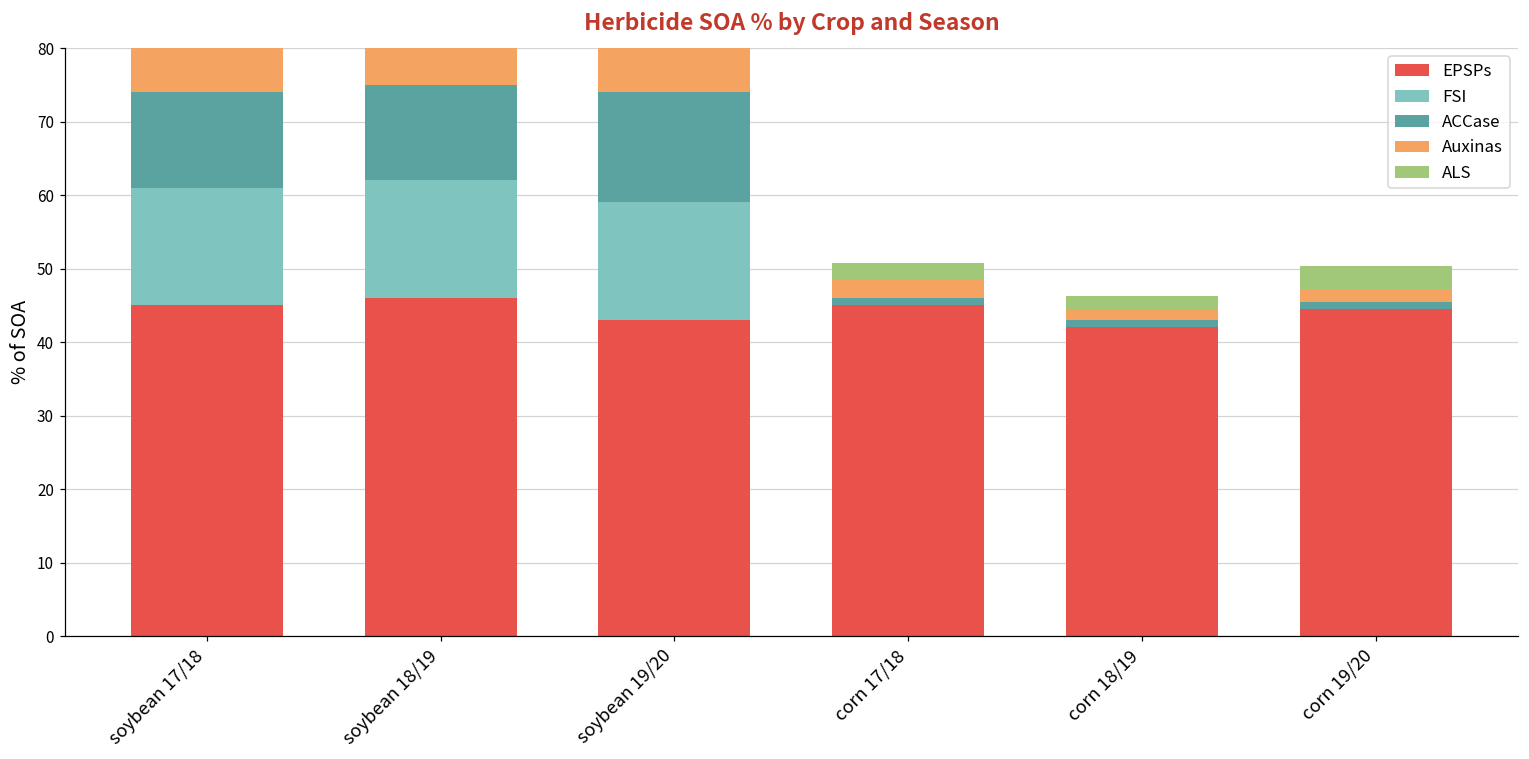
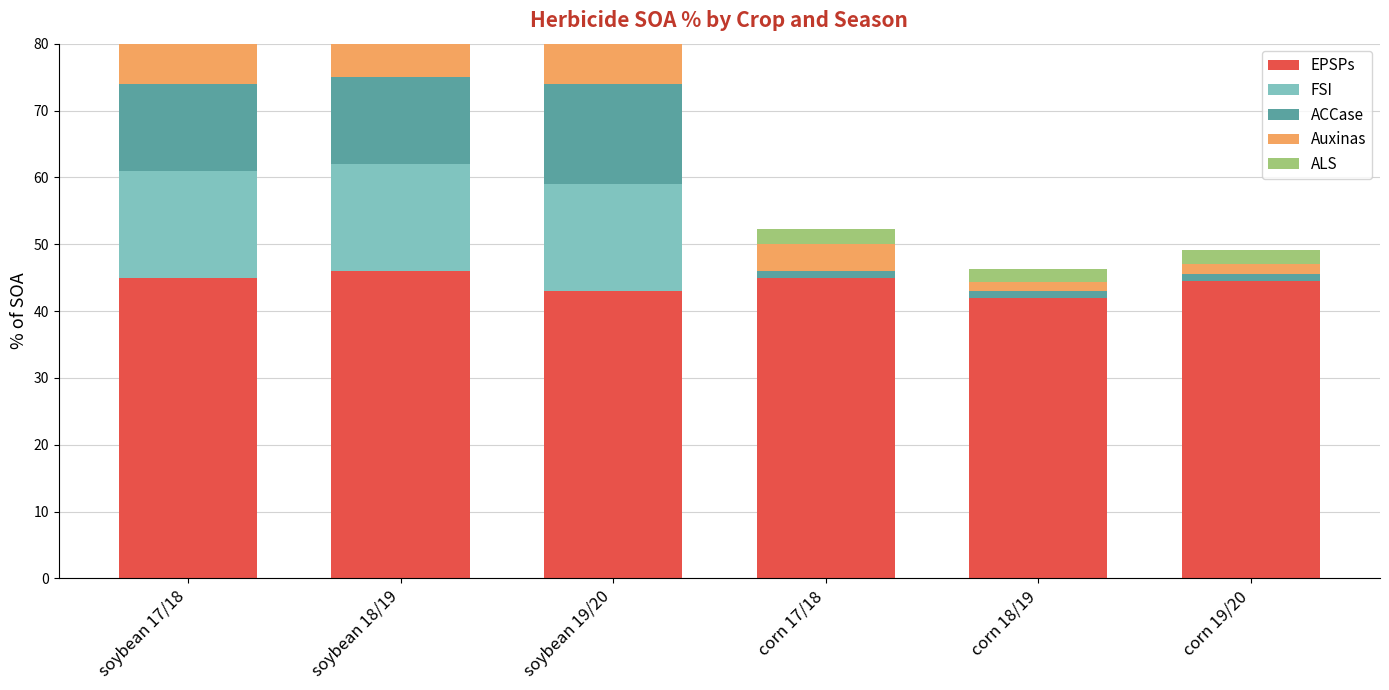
Auxinas, corn 17/18: 3 -> 4
ALS, corn 19/20: 3 -> 2
